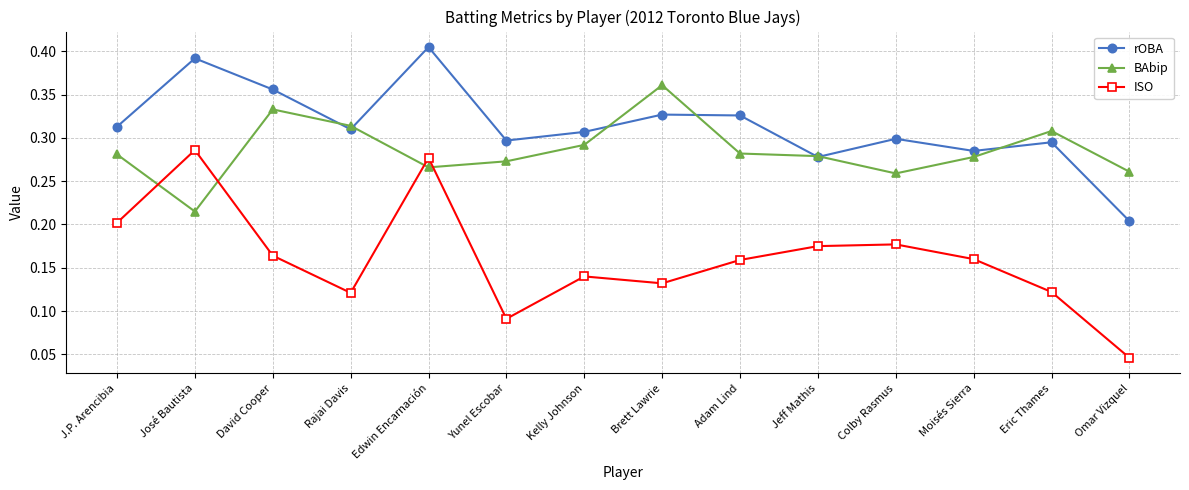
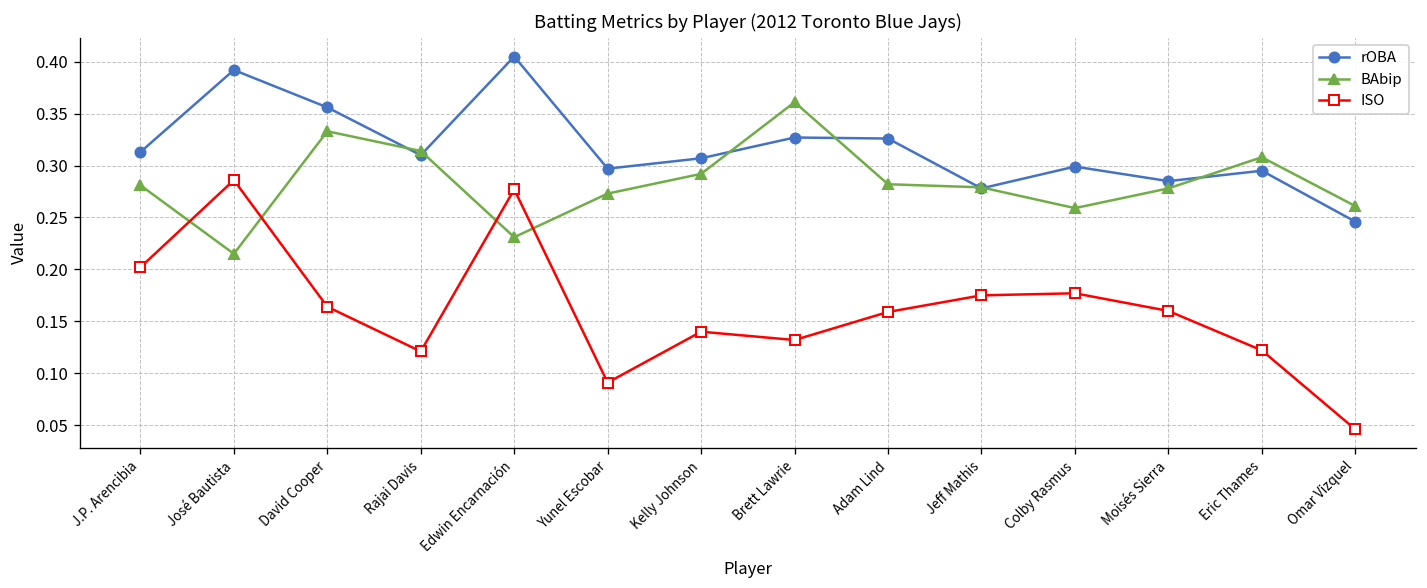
BAbip, Edwin Encarnación: 0.27 -> 0.23
rOBA, Omar Vizquel: 0.20 -> 0.25
